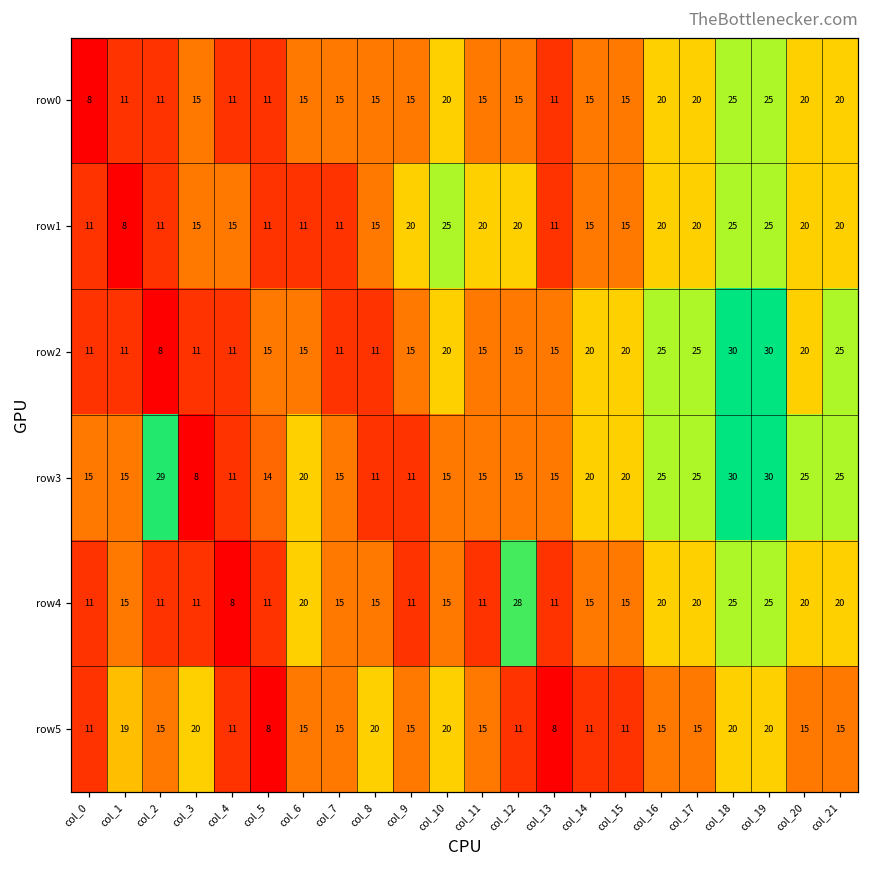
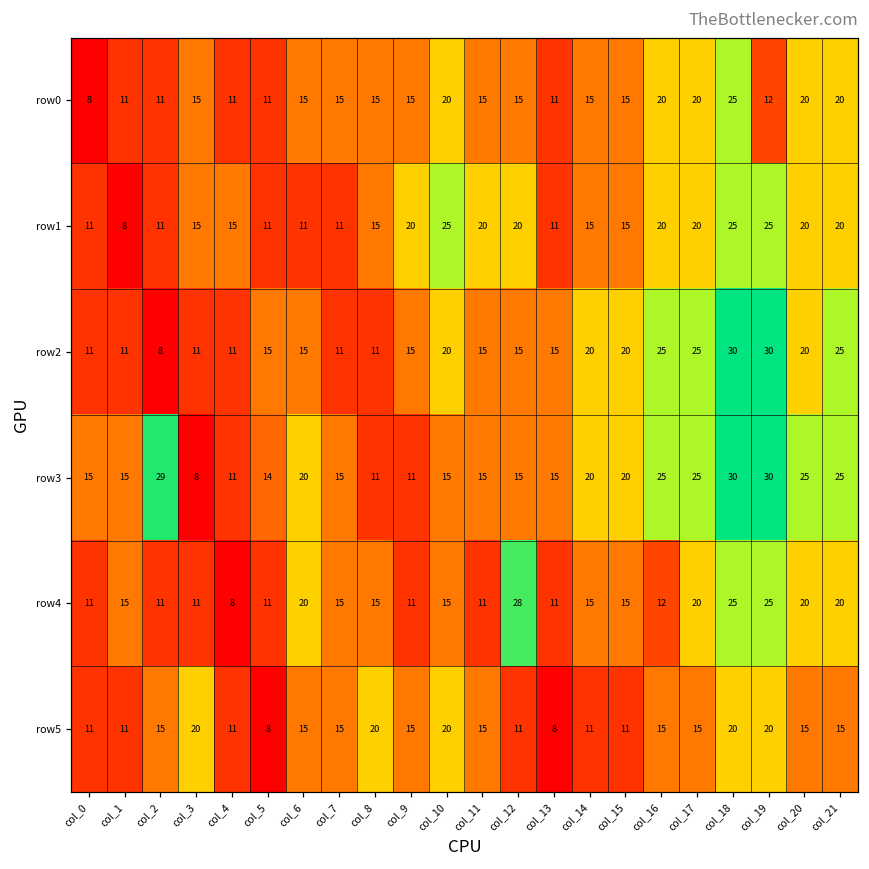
row0, col_19: 25 -> 12
row4, col_16: 20 -> 12
row5, col_1: 19 -> 11
